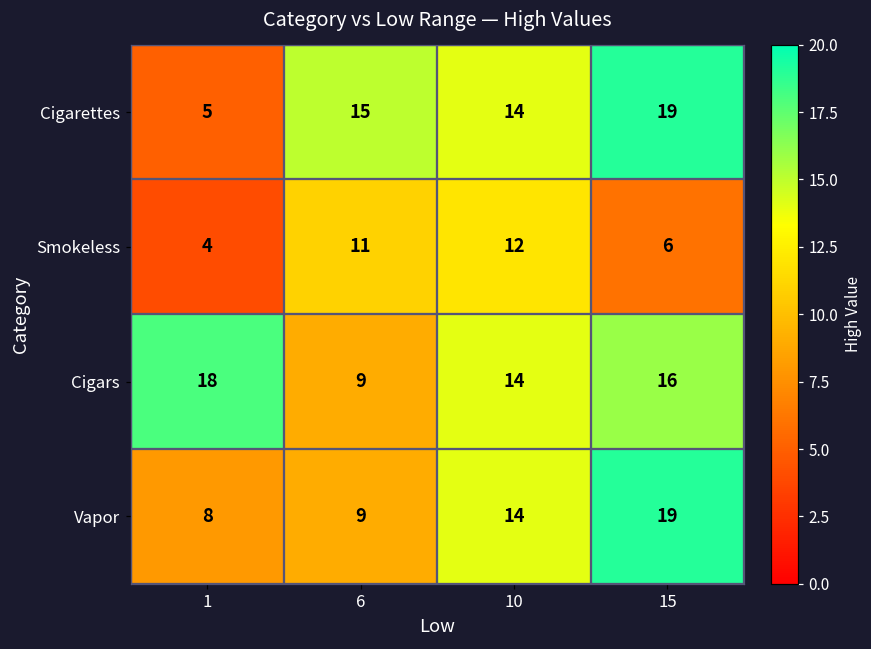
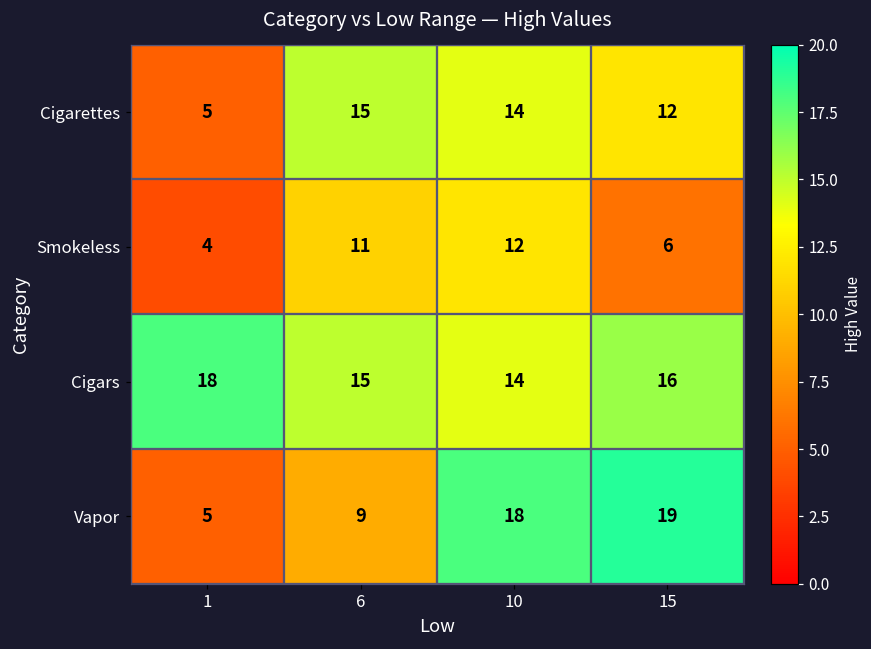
Cigarettes, 15: 19 -> 12
Cigars, 6: 9 -> 15
Vapor, 1: 8 -> 5
Vapor, 10: 14 -> 18
